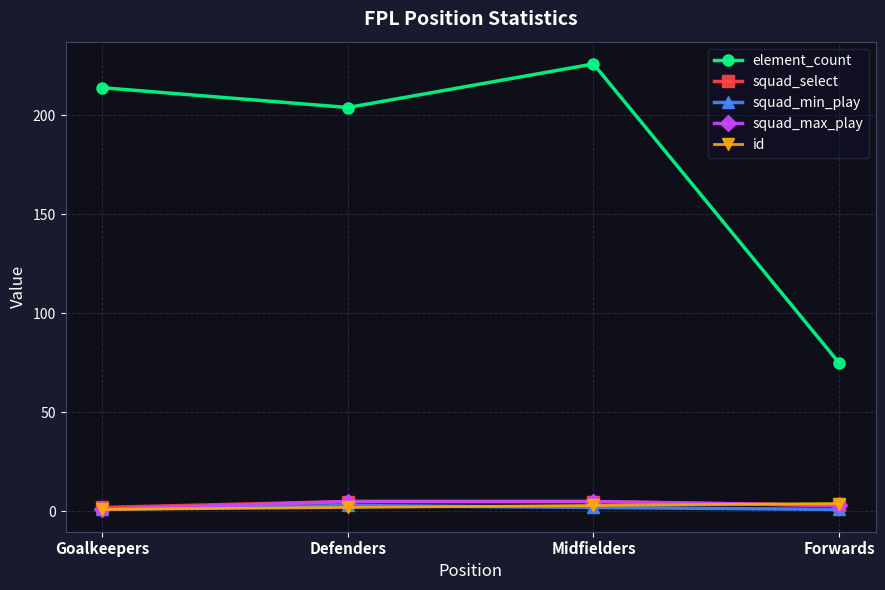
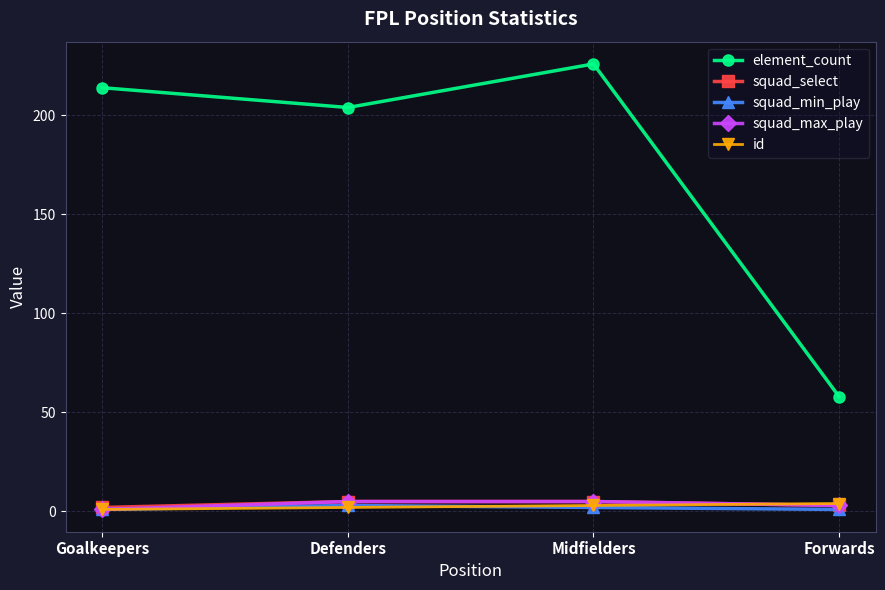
element_count, Forwards: 75 -> 58
